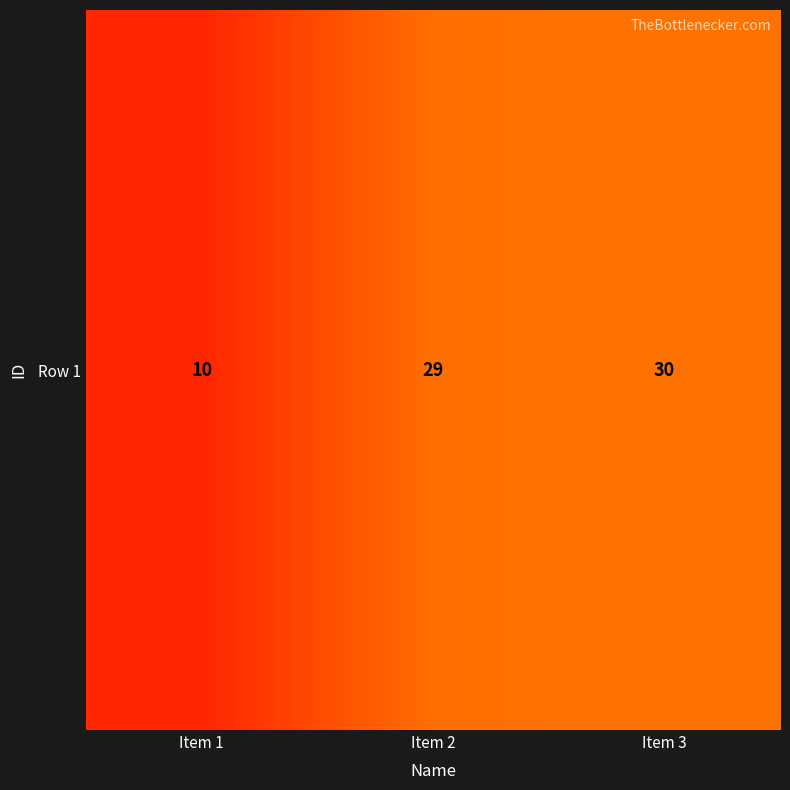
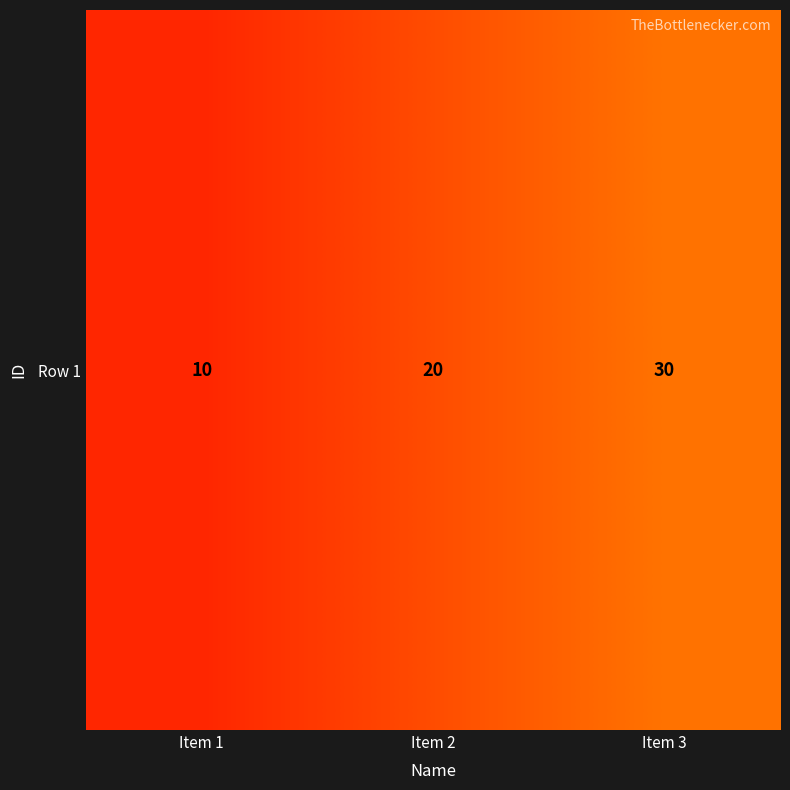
Row 1, Item 2: 29 -> 20
